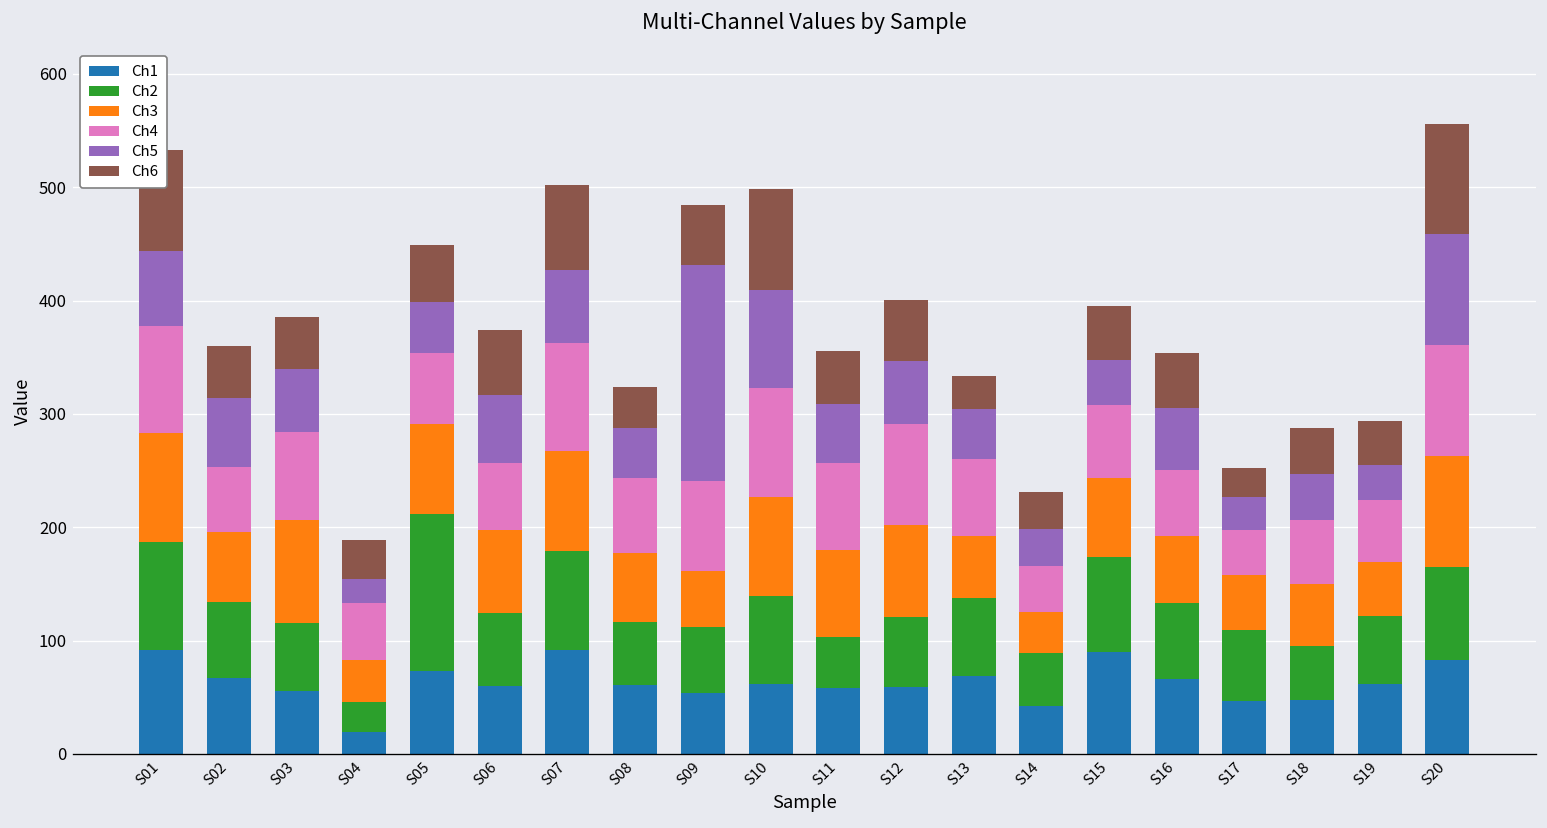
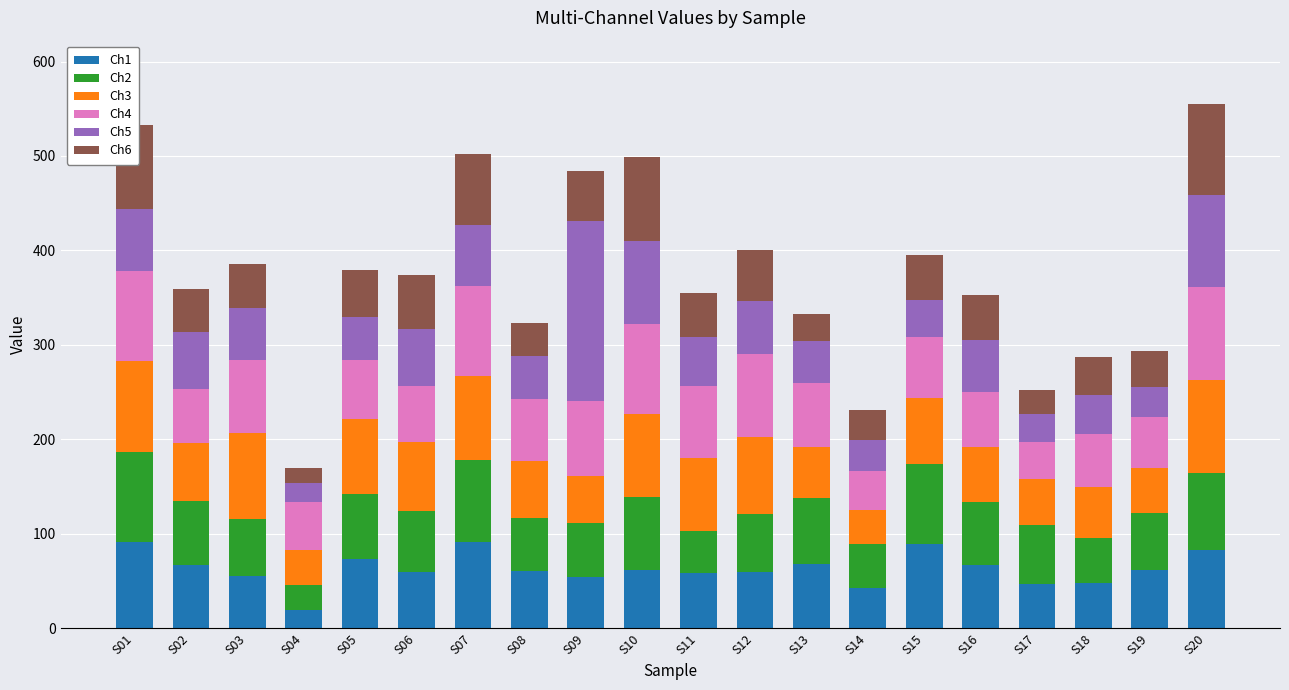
Ch6, S04: 30 -> 20
Ch2, S05: 140 -> 70
